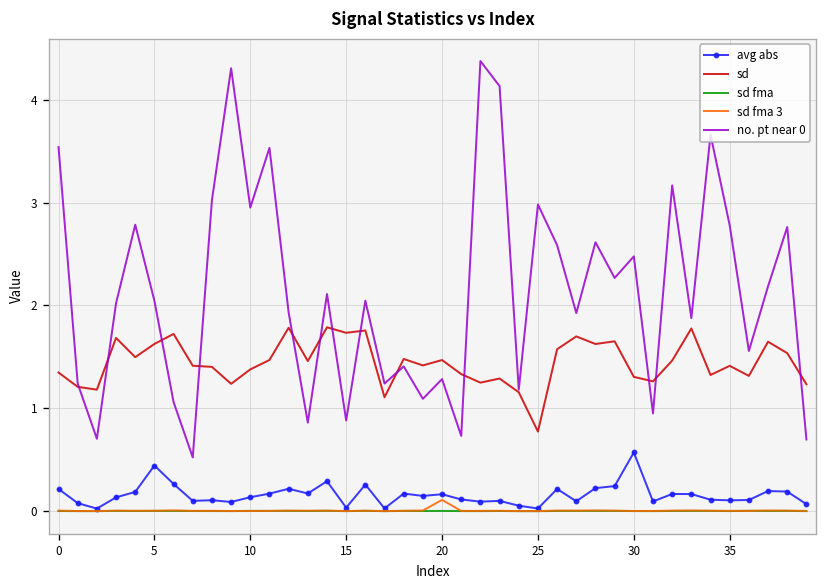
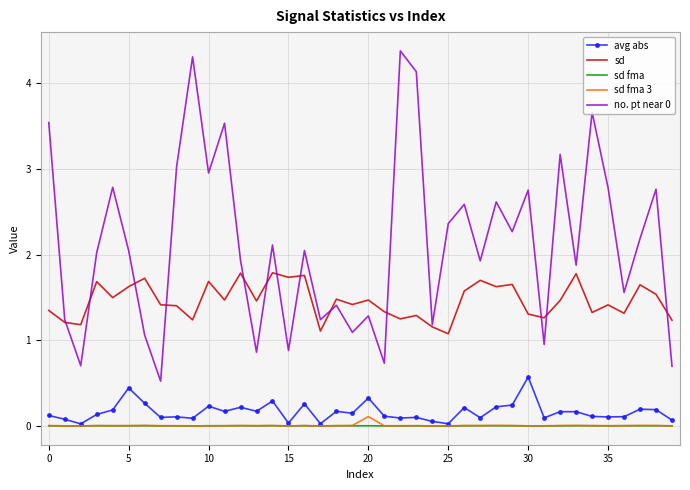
avg abs, 0: 0.2 -> 0.1
avg abs, 10: 0.1 -> 0.2
sd, 10: 1.4 -> 1.7
avg abs, 20: 0.2 -> 0.3
sd, 25: 0.8 -> 1.1
no. pt near 0, 25: 3.0 -> 2.4
no. pt near 0, 30: 2.5 -> 2.8
